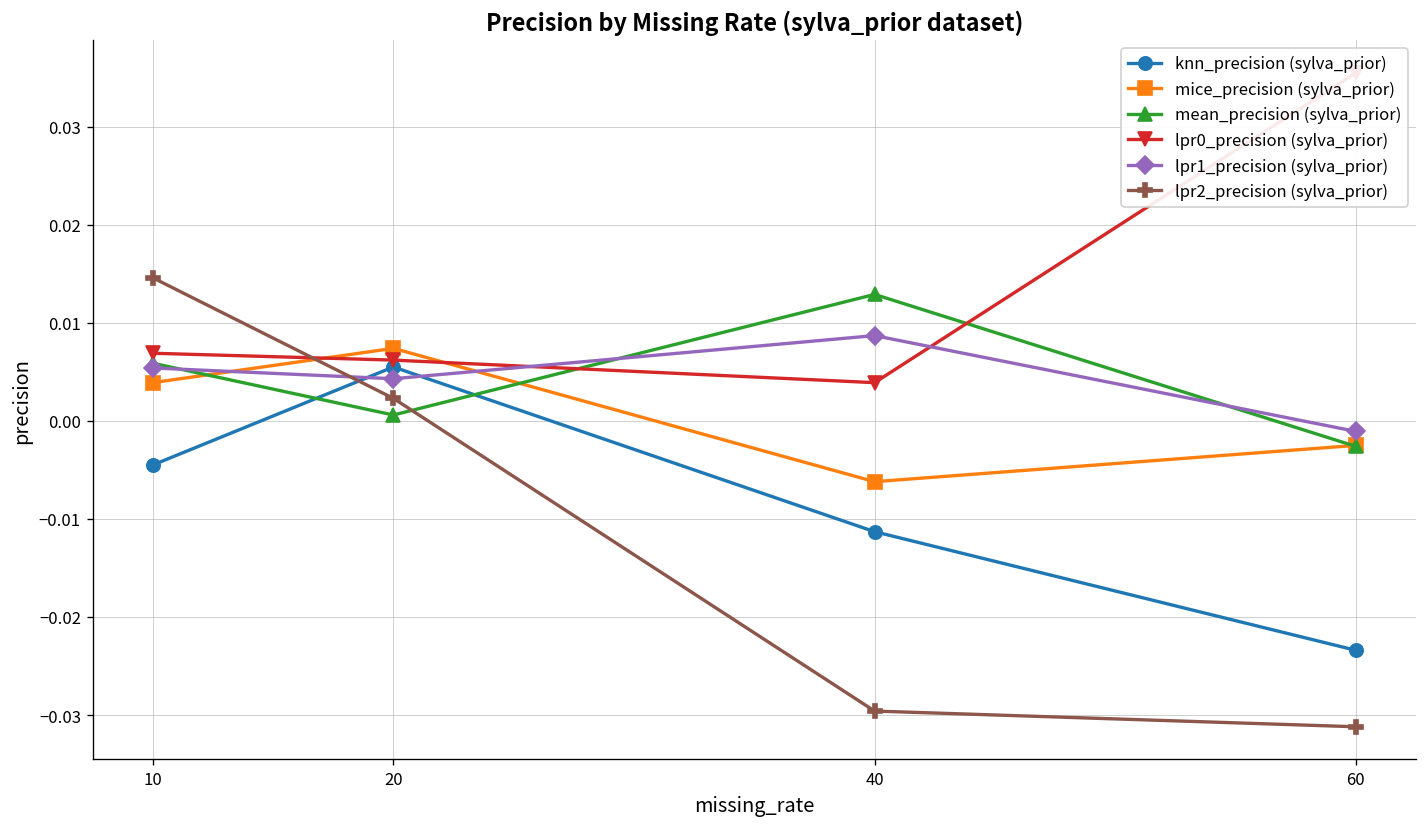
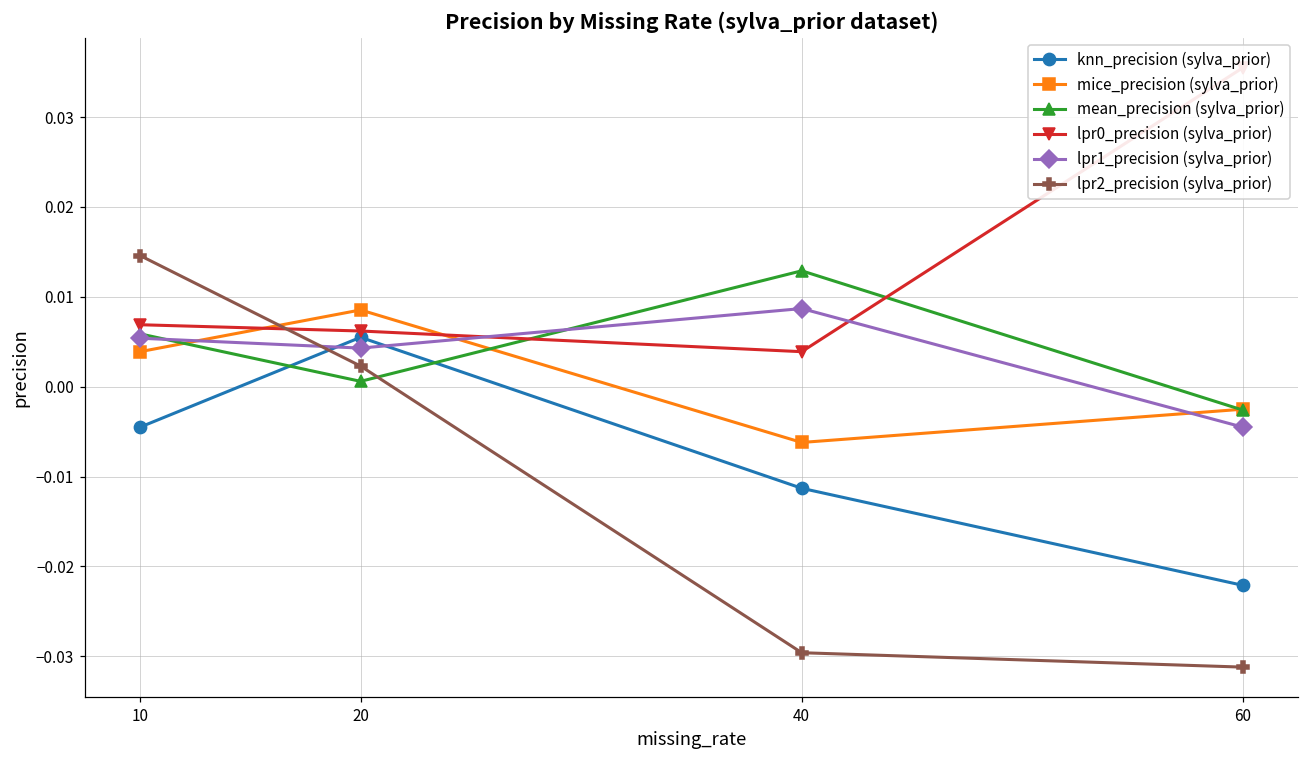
mice_precision (sylva_prior), 20: 0.007 -> 0.009
knn_precision (sylva_prior), 60: -0.023 -> -0.022
lpr1_precision (sylva_prior), 60: -0.001 -> -0.005
